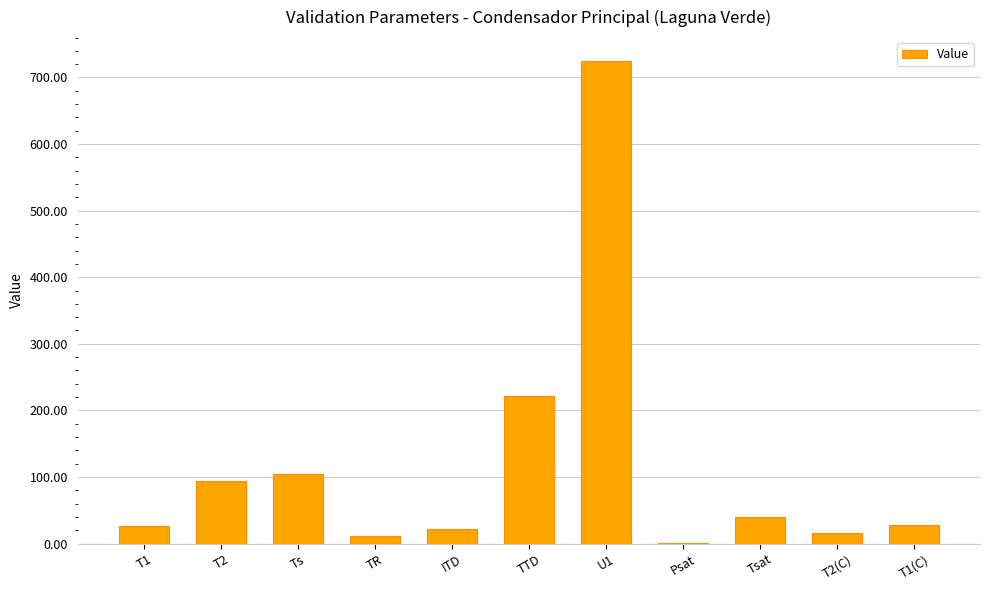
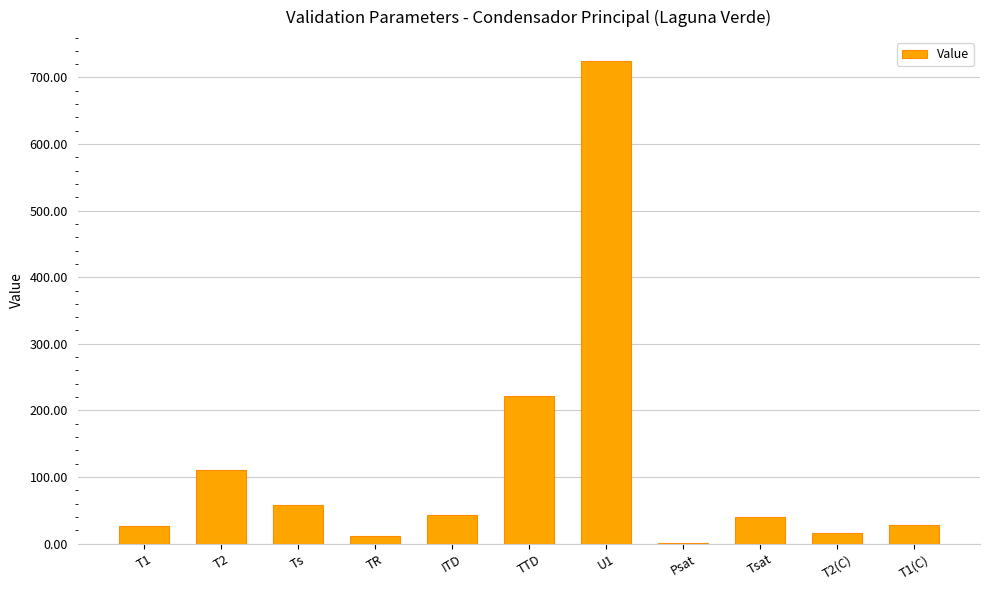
T2: 90 -> 110
Ts: 100 -> 60
ITD: 20 -> 40
